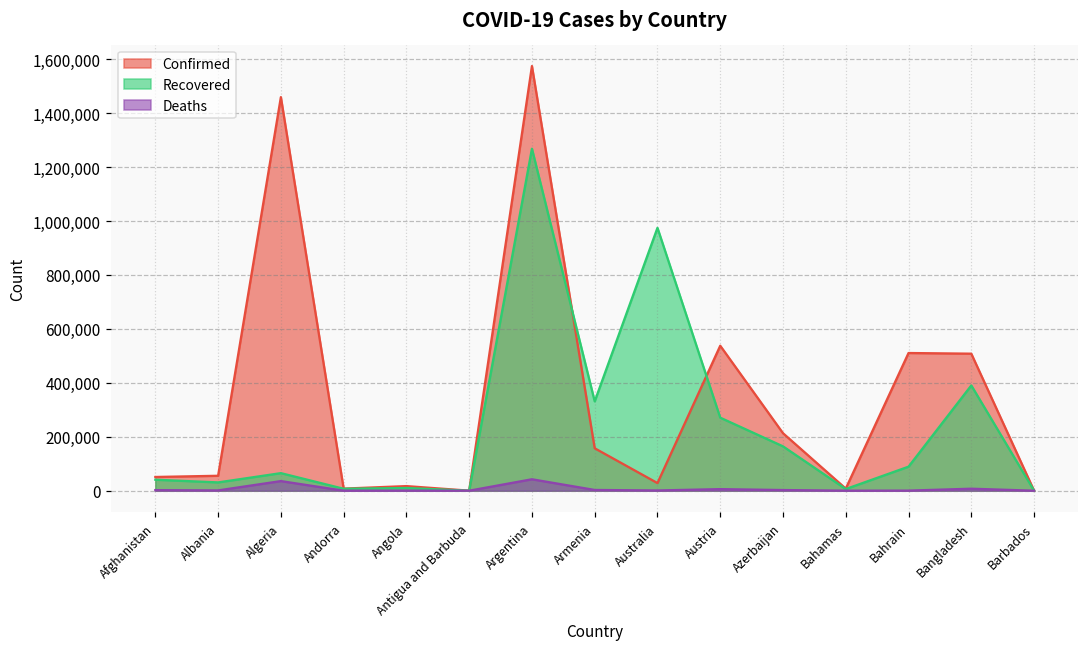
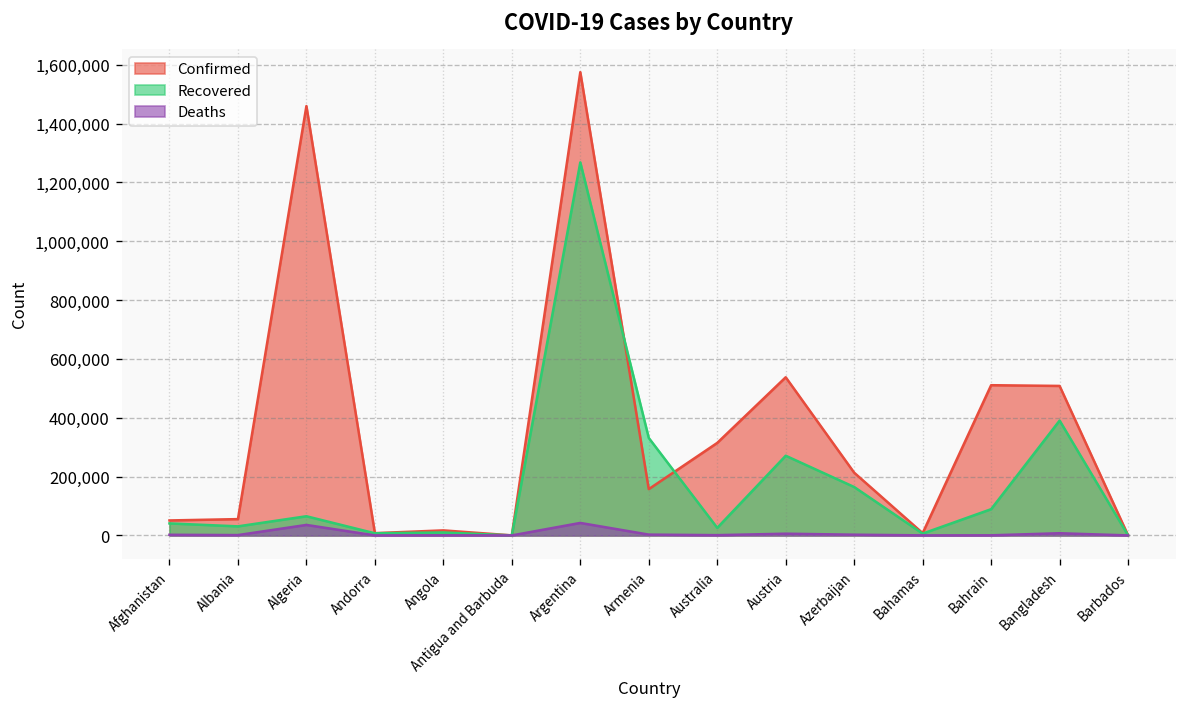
Confirmed, Australia: 30,000 -> 310,000
Recovered, Australia: 970,000 -> 30,000
